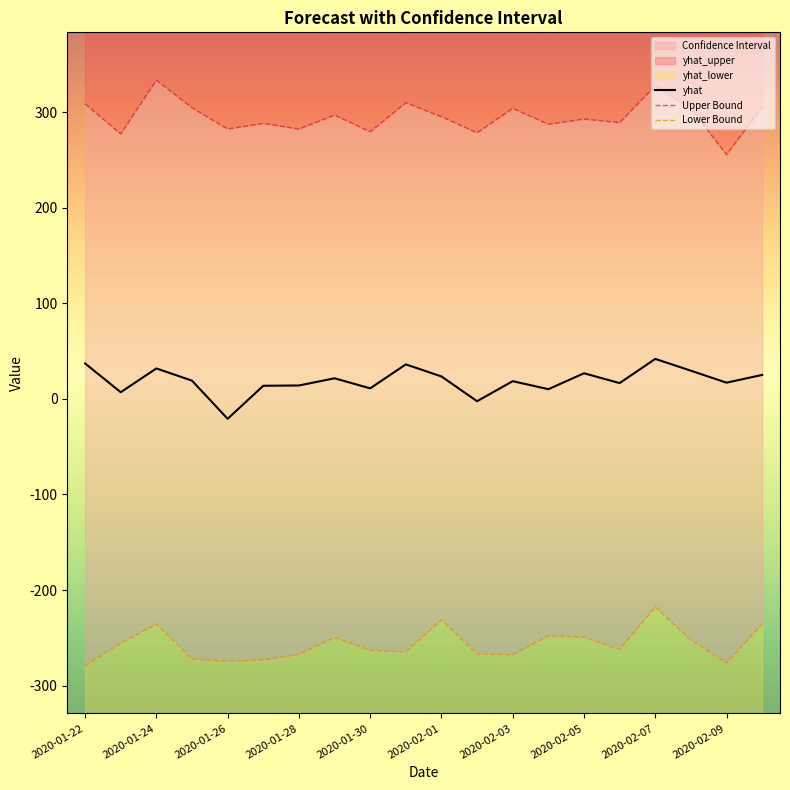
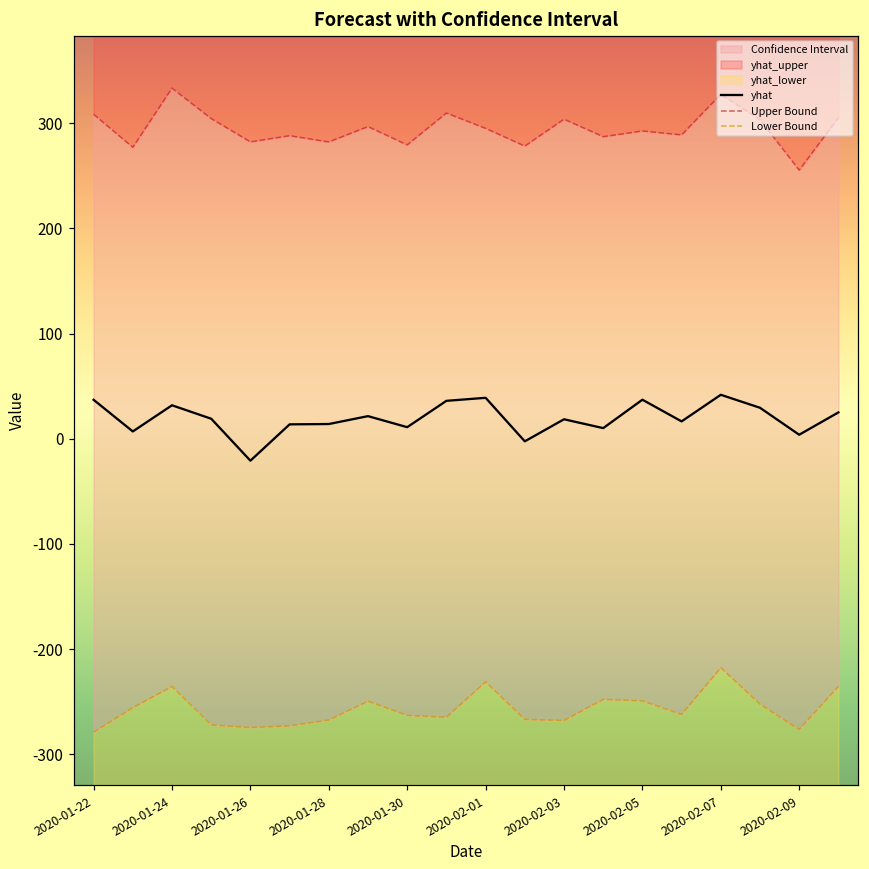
yhat, 2020-02-01: 20 -> 40
yhat, 2020-02-05: 30 -> 40
yhat, 2020-02-09: 20 -> 0
